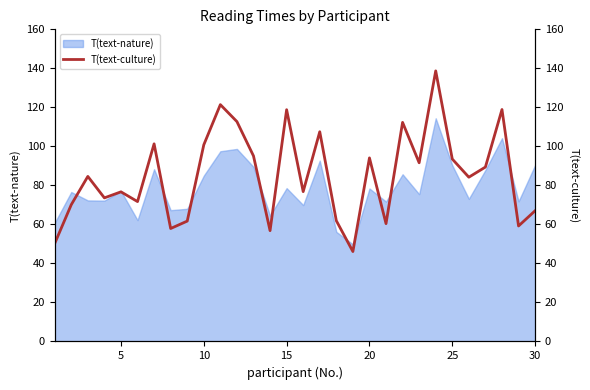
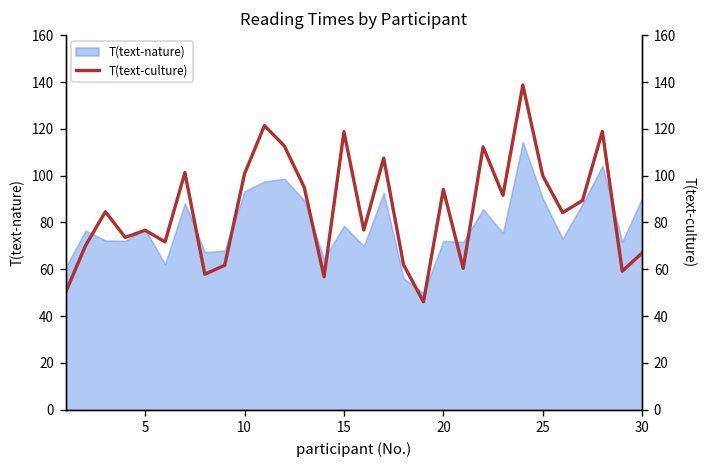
T(text-nature), 10: 85 -> 93
T(text-nature), 20: 78 -> 72
T(text-culture), 25: 94 -> 100
